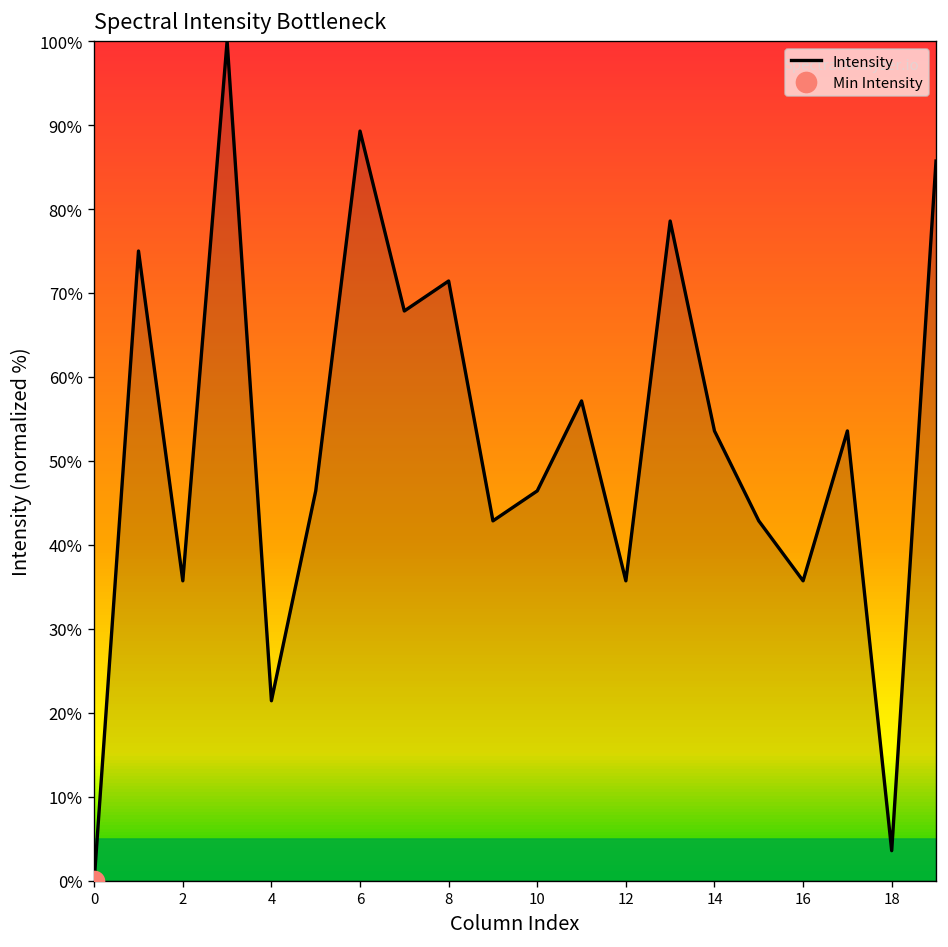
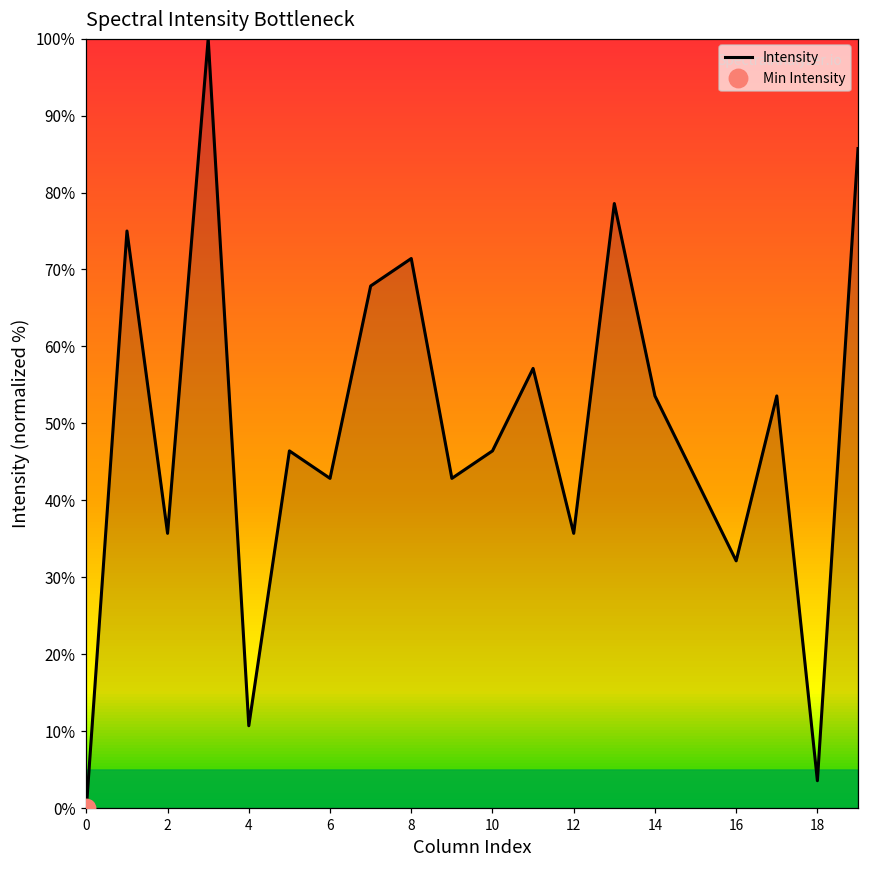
Intensity, 4: 21% -> 11%
Intensity, 6: 89% -> 43%
Intensity, 16: 36% -> 32%
